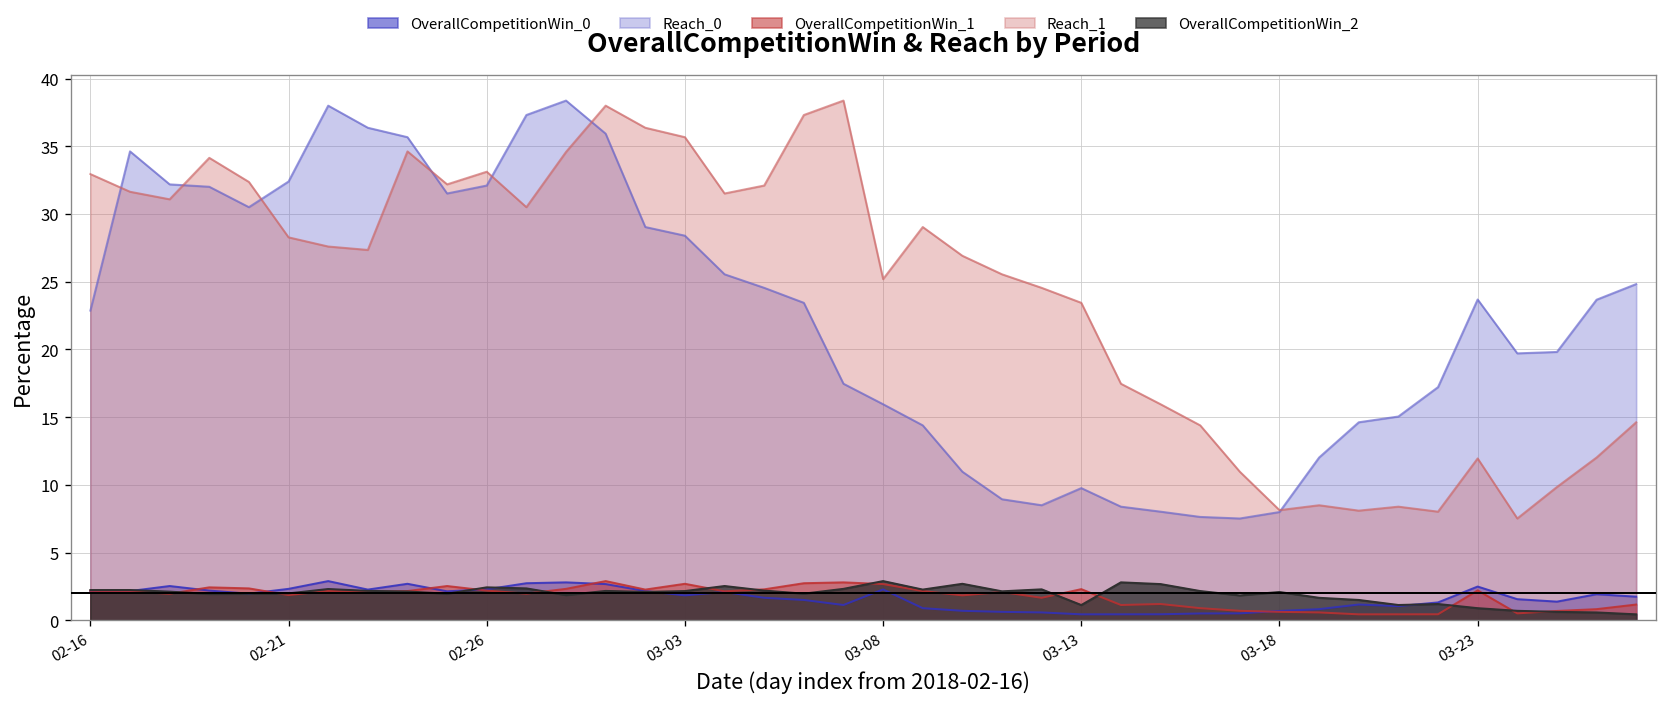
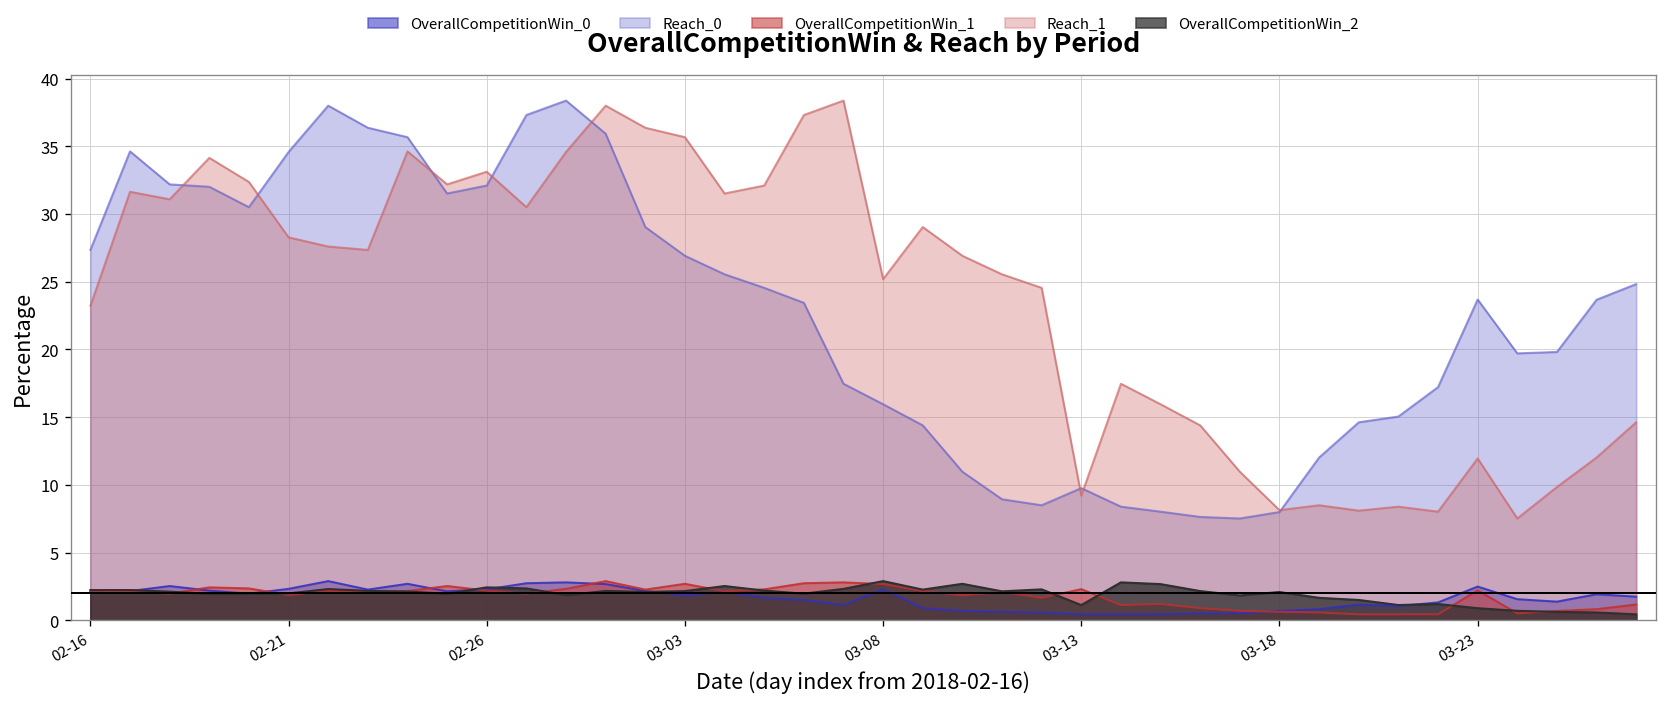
Reach_0, 02-16: 22.9 -> 27.3
Reach_1, 02-16: 32.9 -> 23.2
Reach_0, 02-21: 32.4 -> 34.6
Reach_0, 03-03: 28.4 -> 26.9
Reach_1, 03-13: 23.4 -> 9.2
